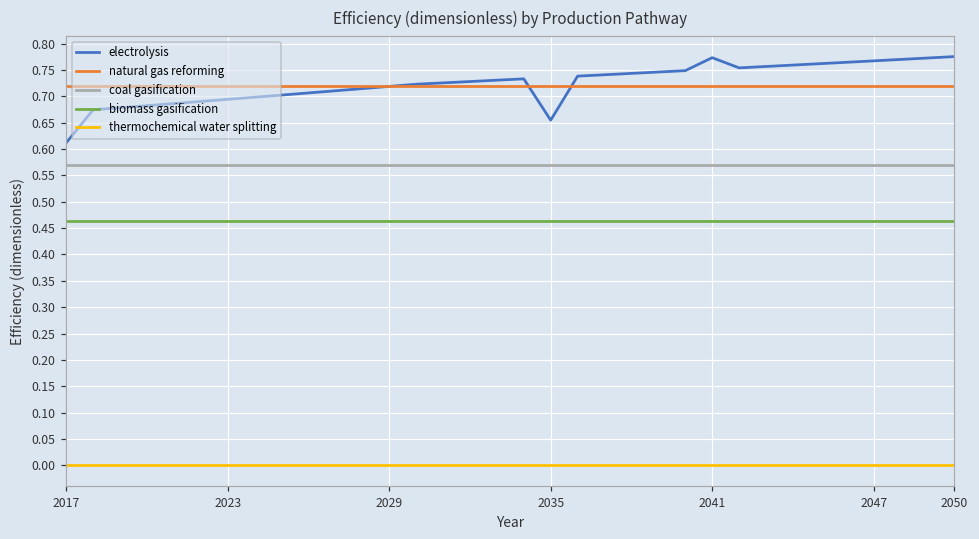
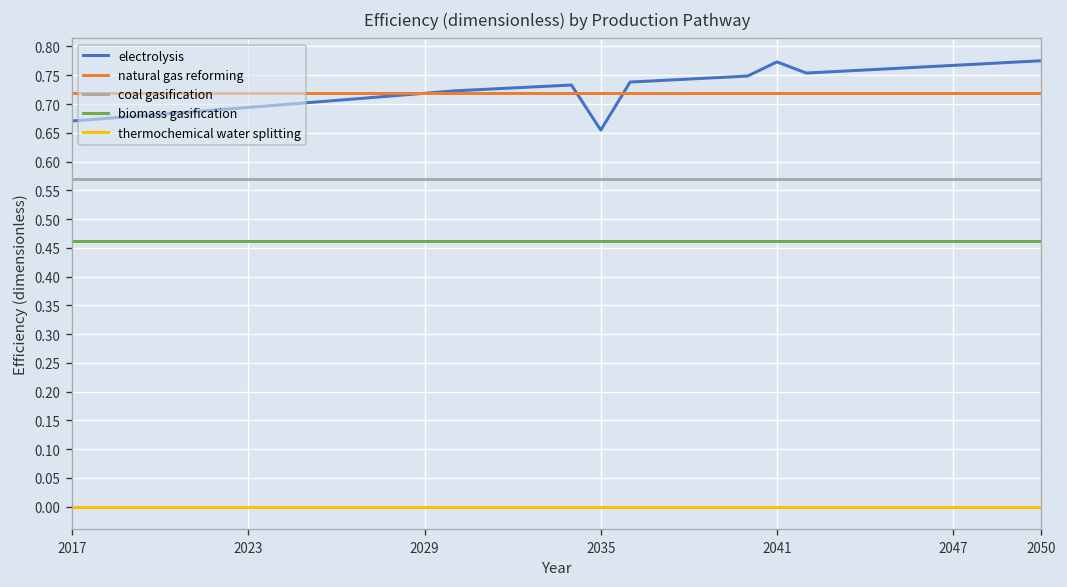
electrolysis, 2017: 0.61 -> 0.67
